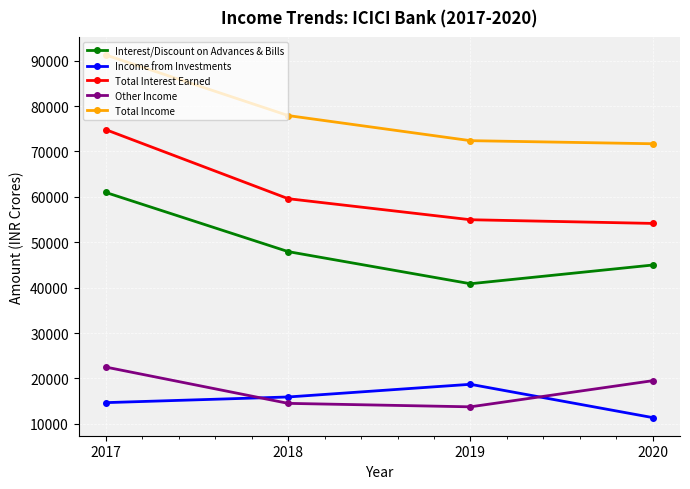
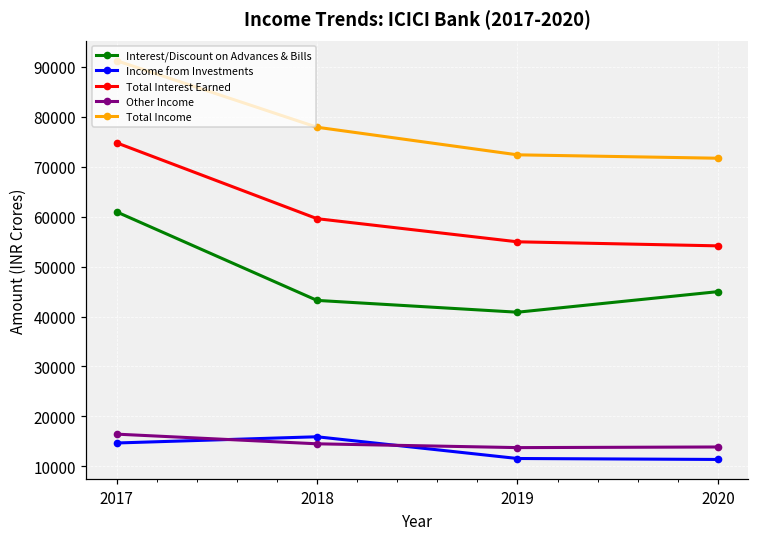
Other Income, 2017: 23000 -> 16000
Interest/Discount on Advances & Bills, 2018: 48000 -> 43000
Income from Investments, 2019: 19000 -> 12000
Other Income, 2020: 20000 -> 14000
